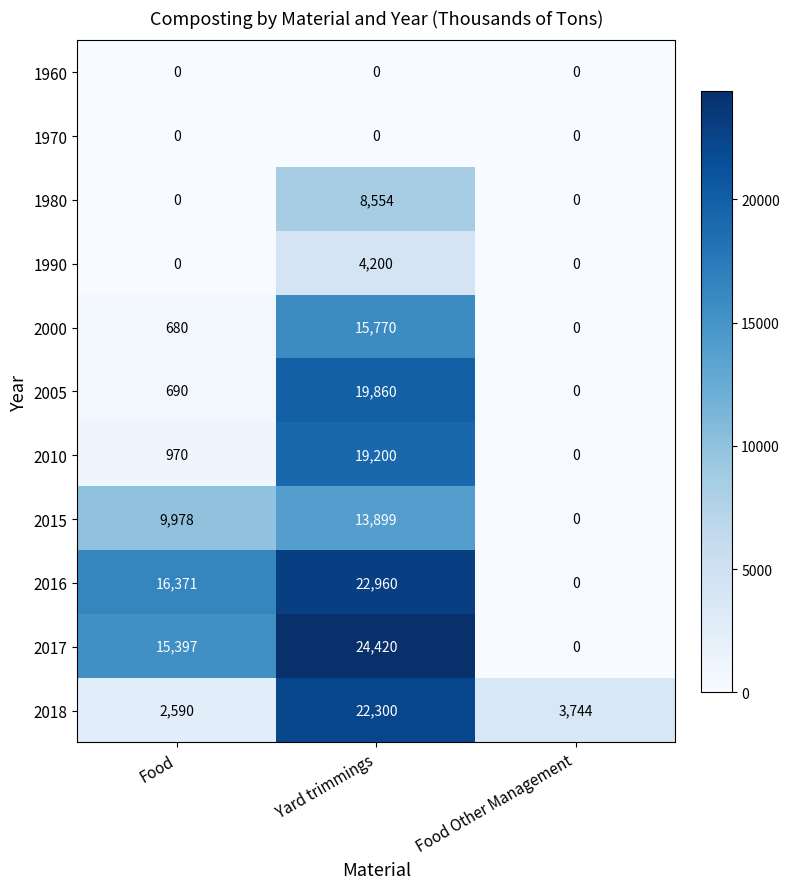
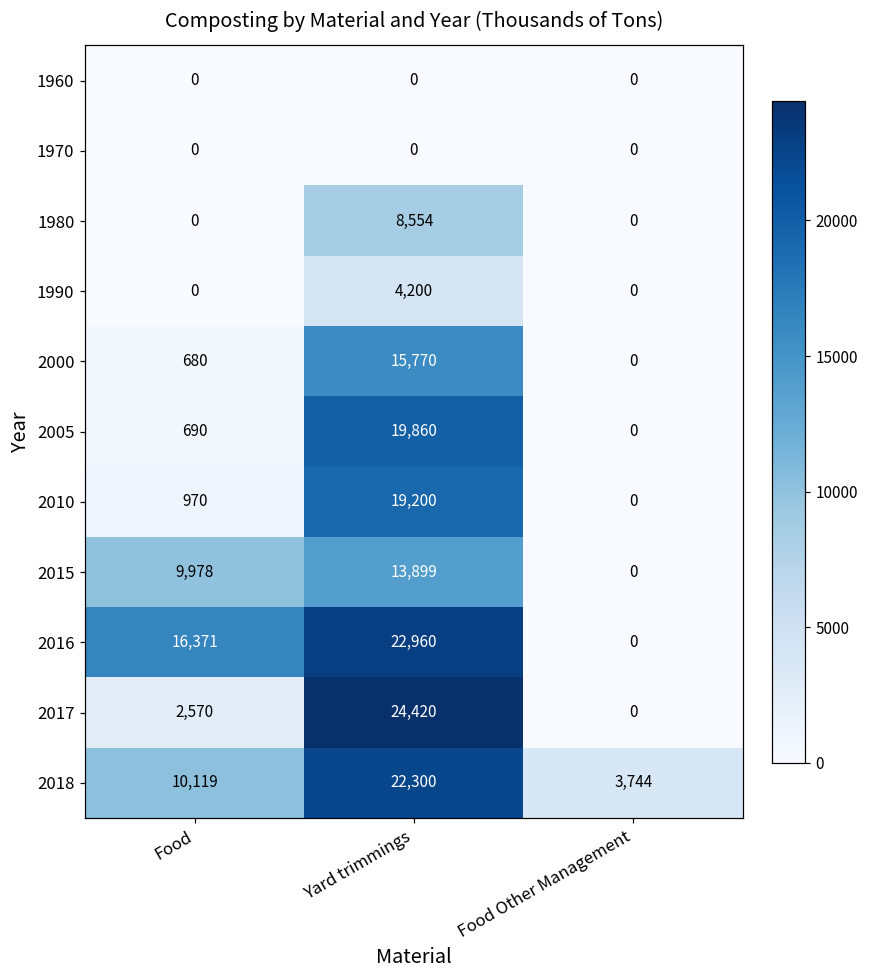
2017, Food: 15,397 -> 2,570
2018, Food: 2,590 -> 10,119
